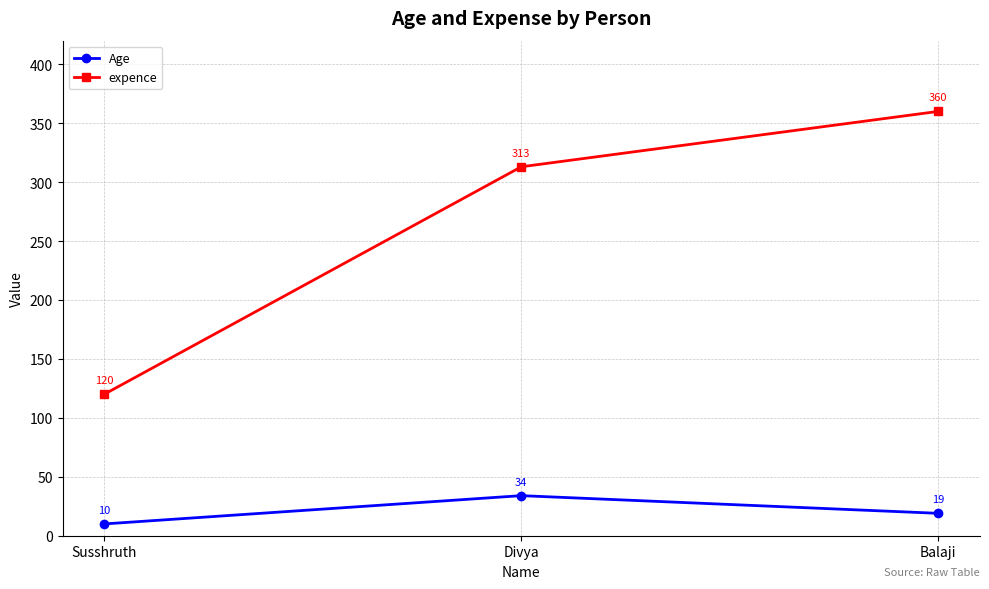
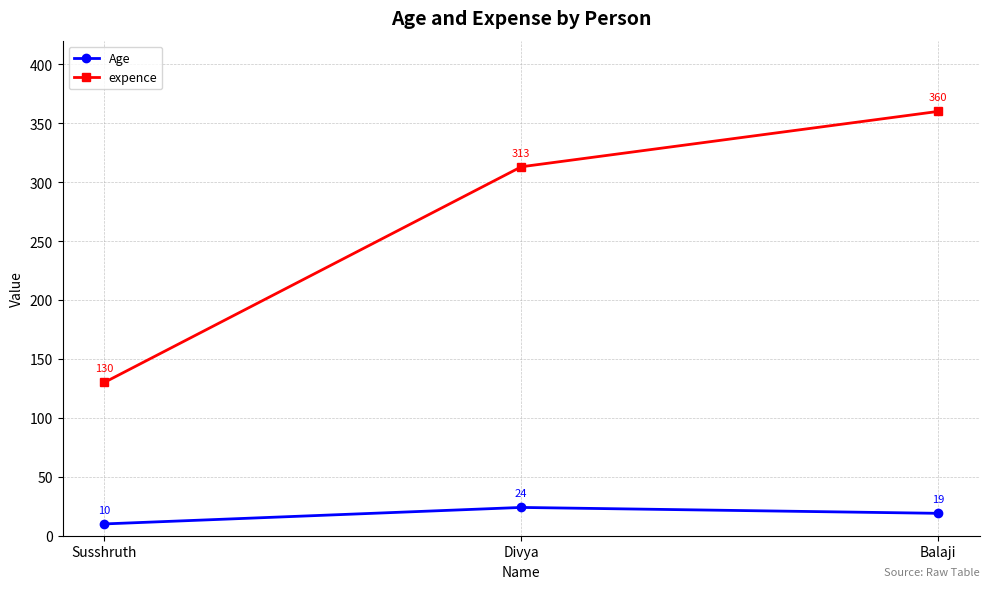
expence, Susshruth: 120 -> 130
Age, Divya: 34 -> 24
